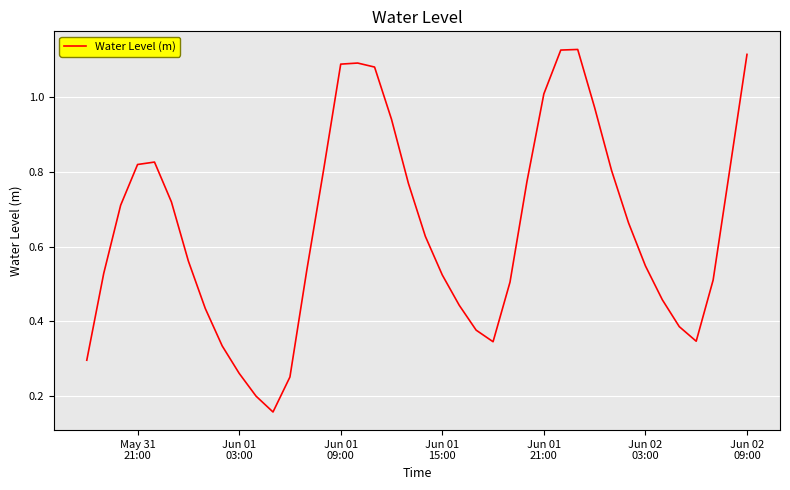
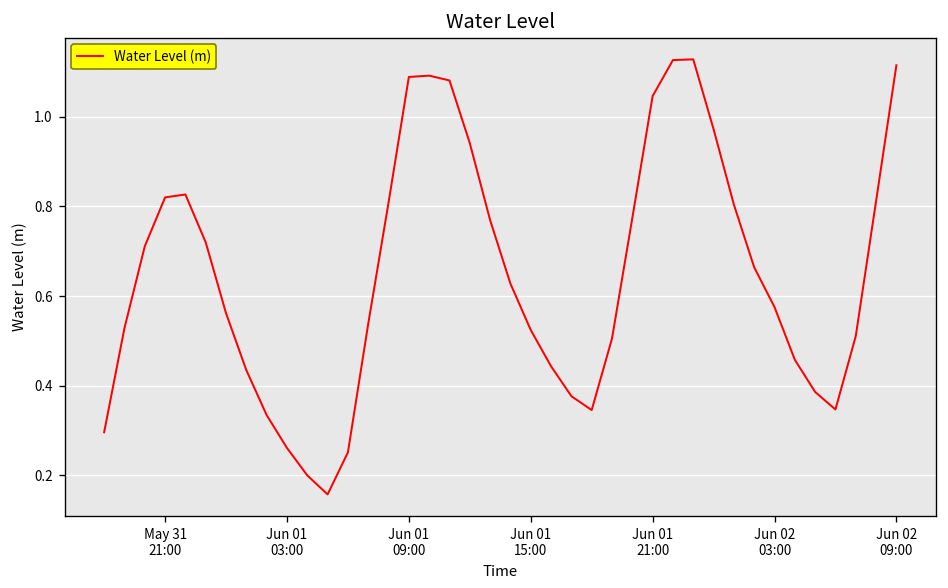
Jun 01 21:00: 1.01 -> 1.05
Jun 02 03:00: 0.55 -> 0.58
